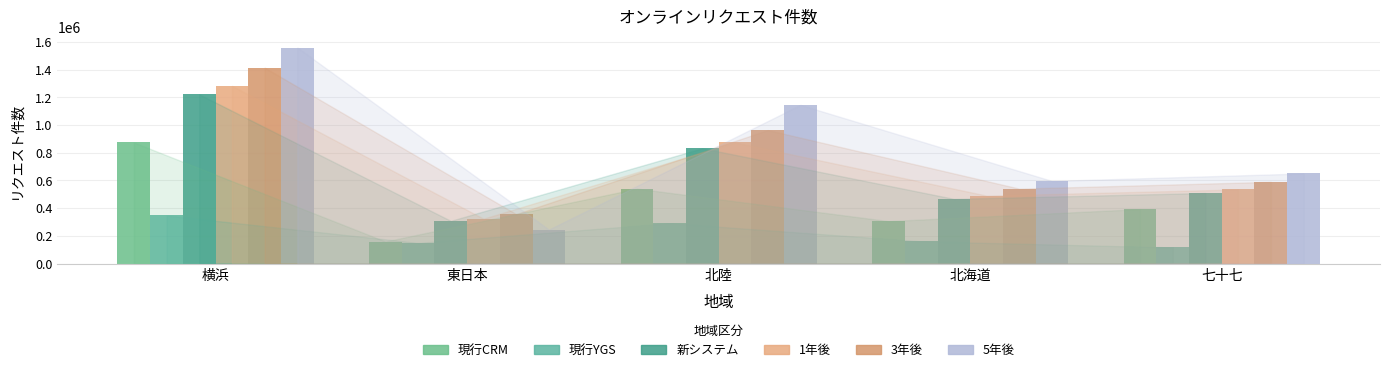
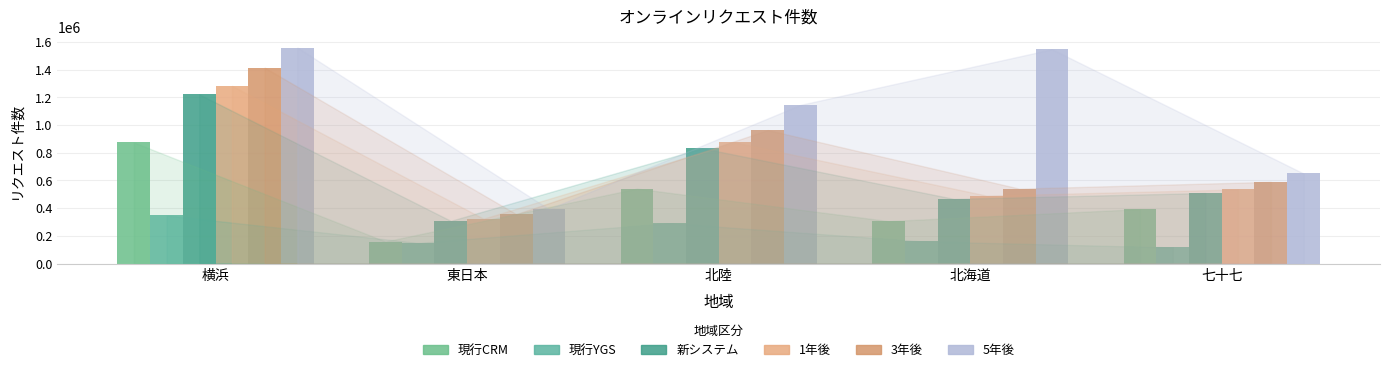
5年後, 東日本: 250000 -> 390000
5年後, 北海道: 600000 -> 1550000
